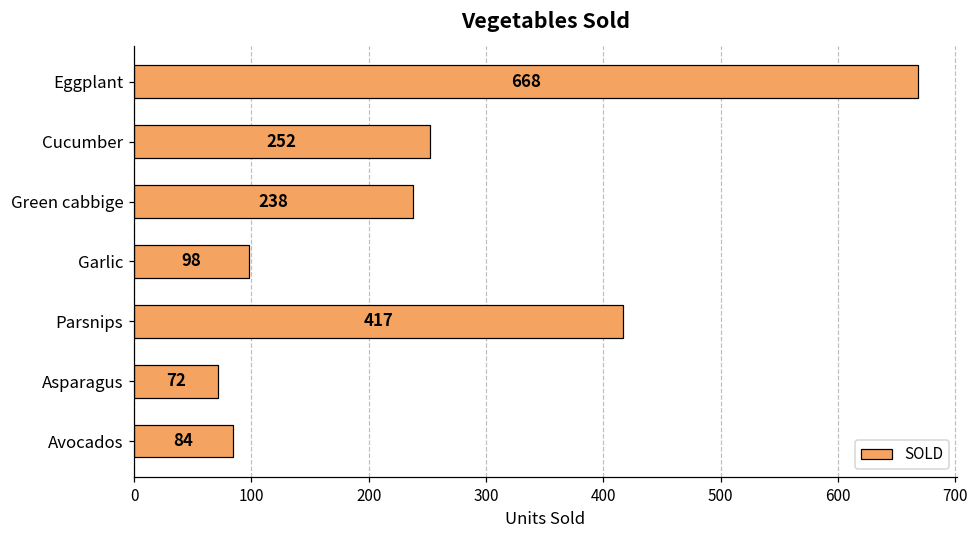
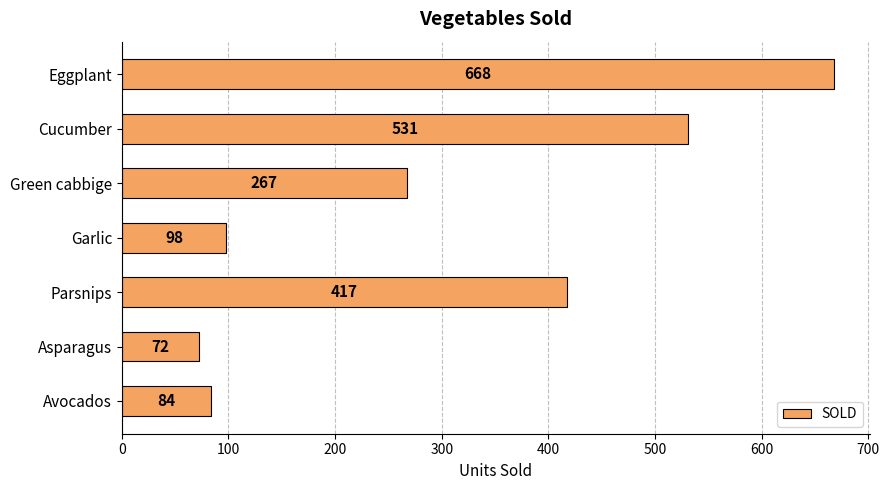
Cucumber: 252 -> 531
Green cabbige: 238 -> 267
